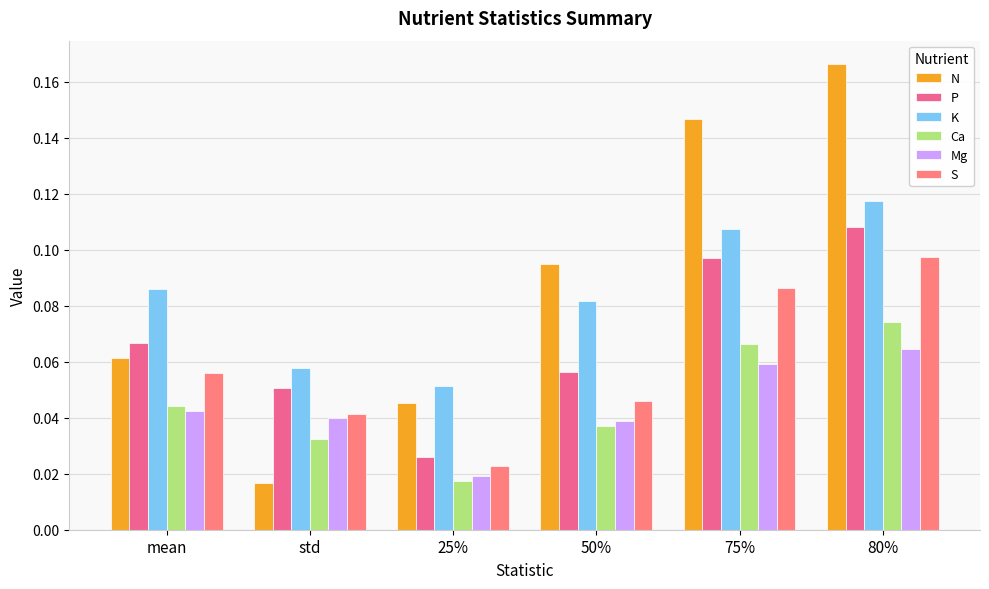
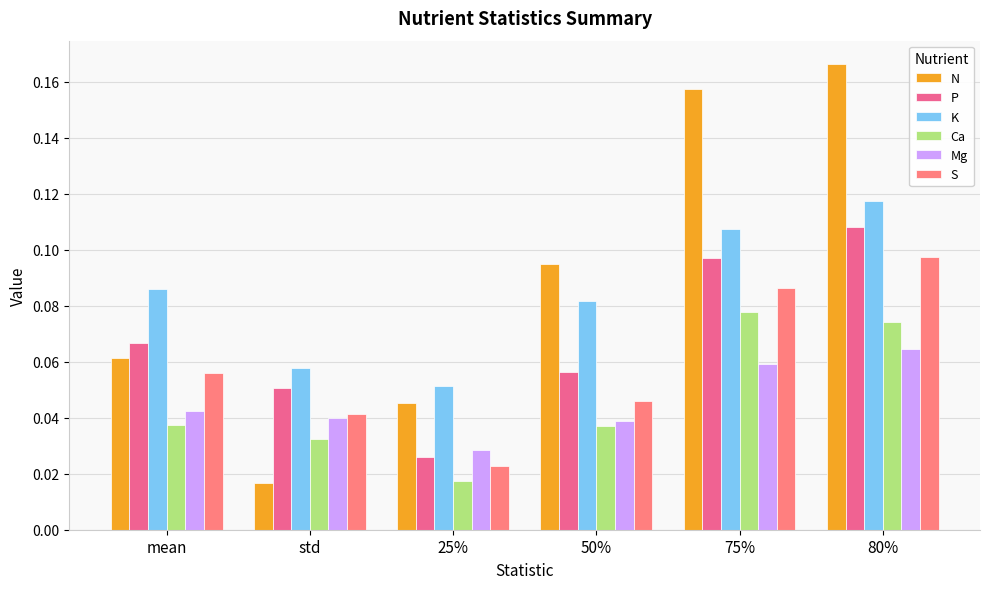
Ca, mean: 0.044 -> 0.037
Mg, 25%: 0.019 -> 0.029
N, 75%: 0.146 -> 0.157
Ca, 75%: 0.066 -> 0.078
